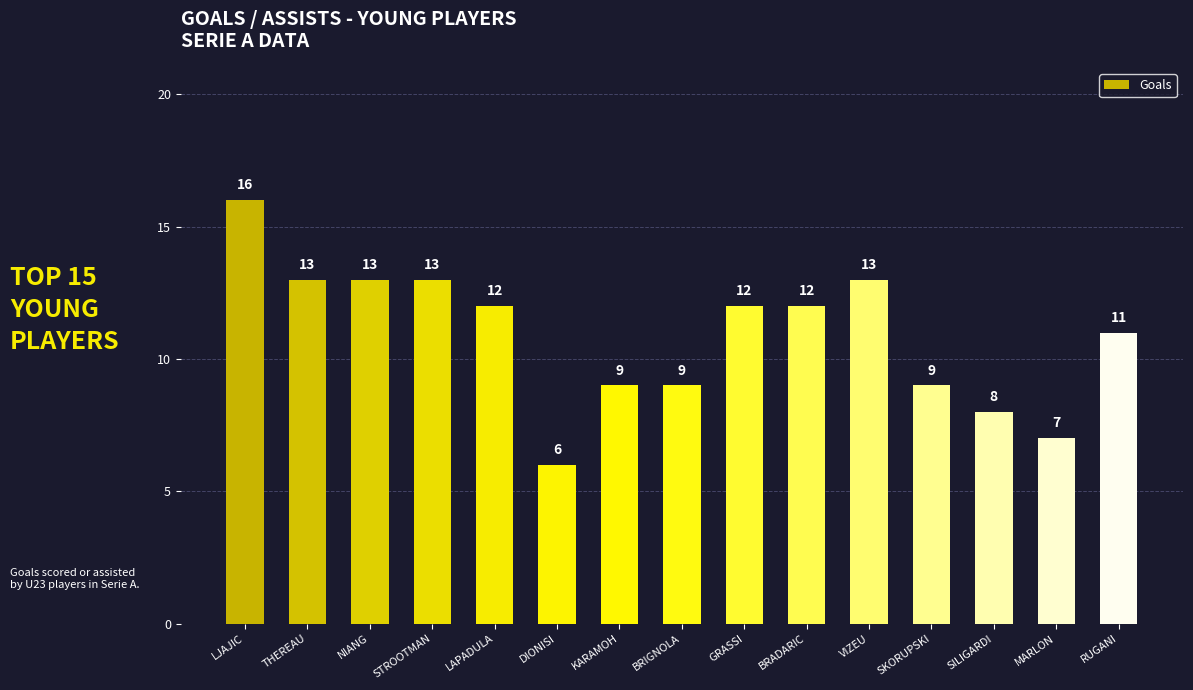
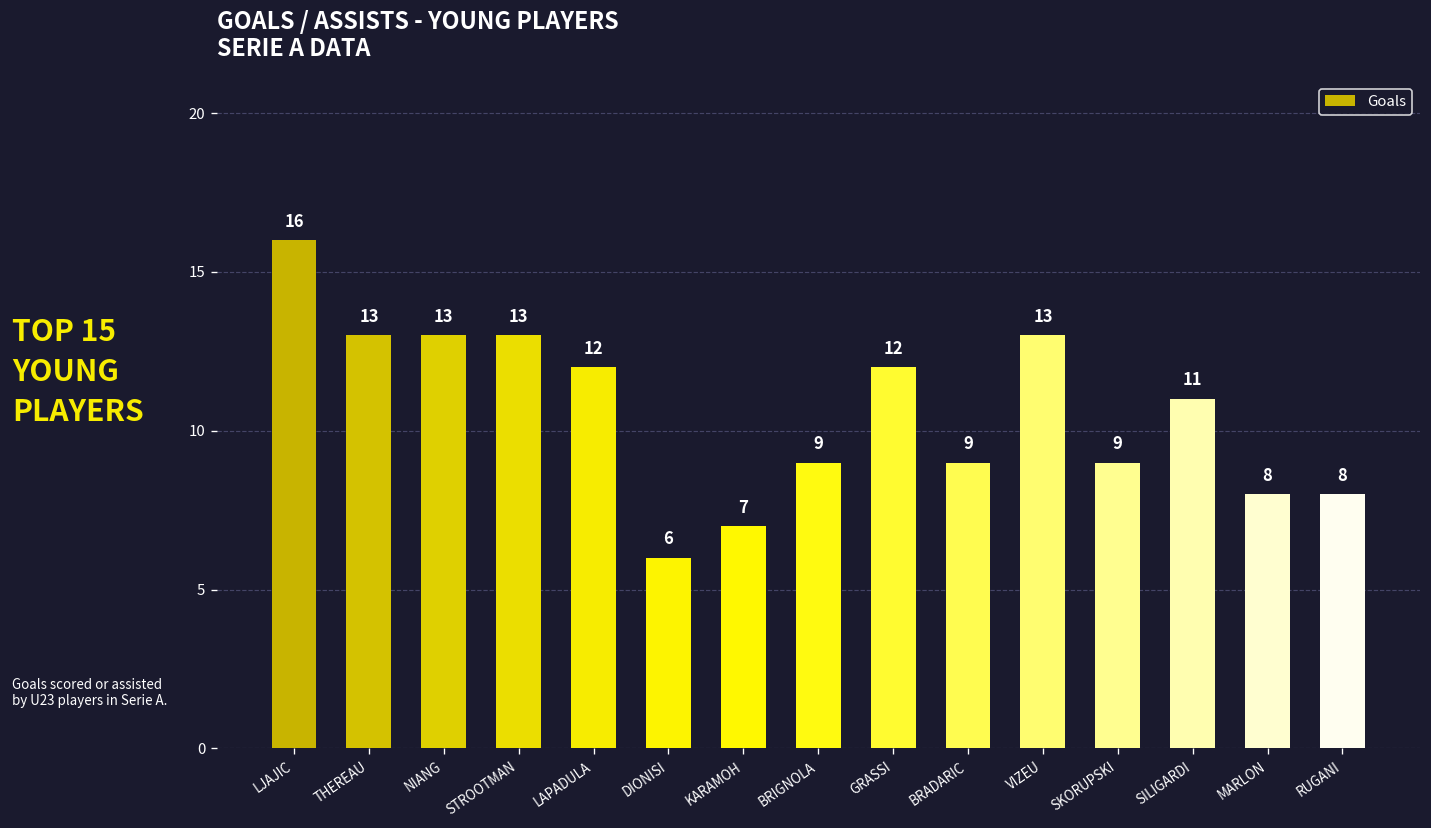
KARAMOH: 9 -> 7
BRADARIC: 12 -> 9
SILIGARDI: 8 -> 11
MARLON: 7 -> 8
RUGANI: 11 -> 8
